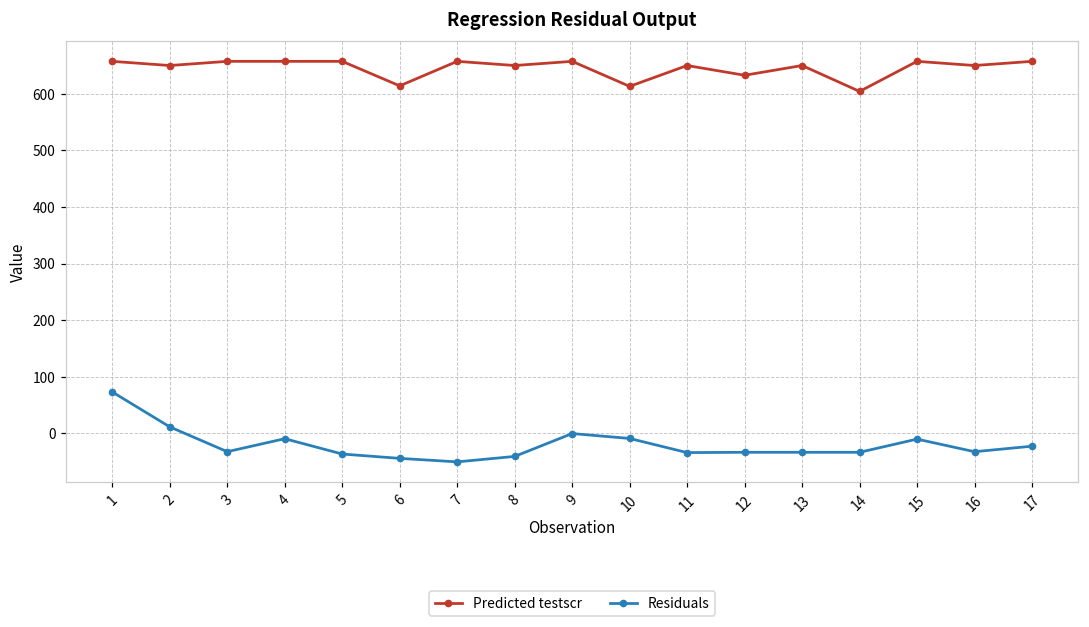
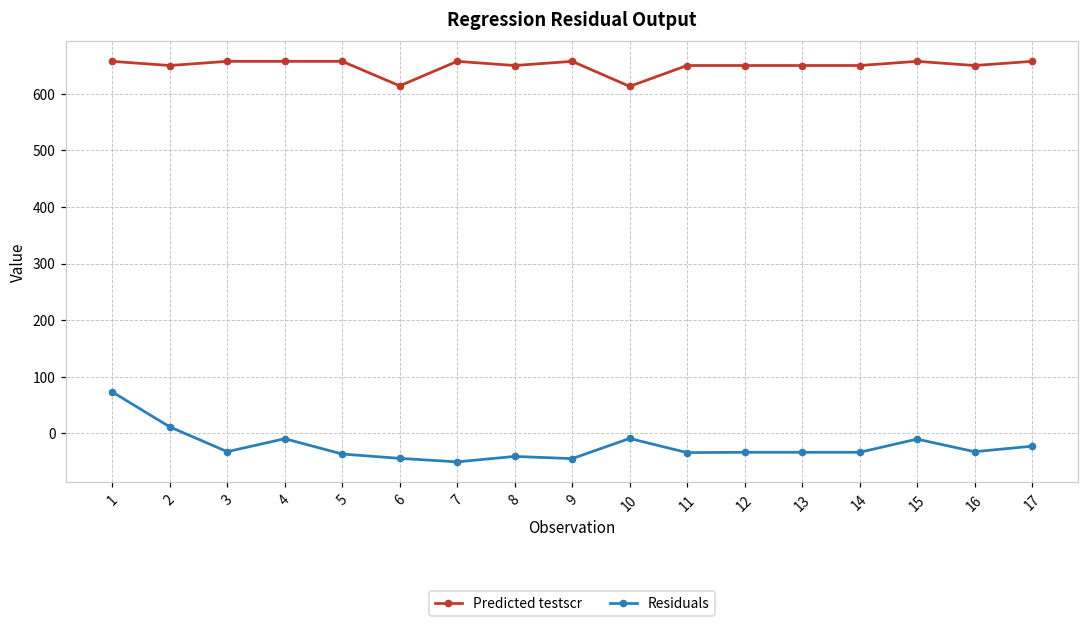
Residuals, 9: 0 -> -40
Predicted testscr, 12: 630 -> 650
Predicted testscr, 14: 600 -> 650
